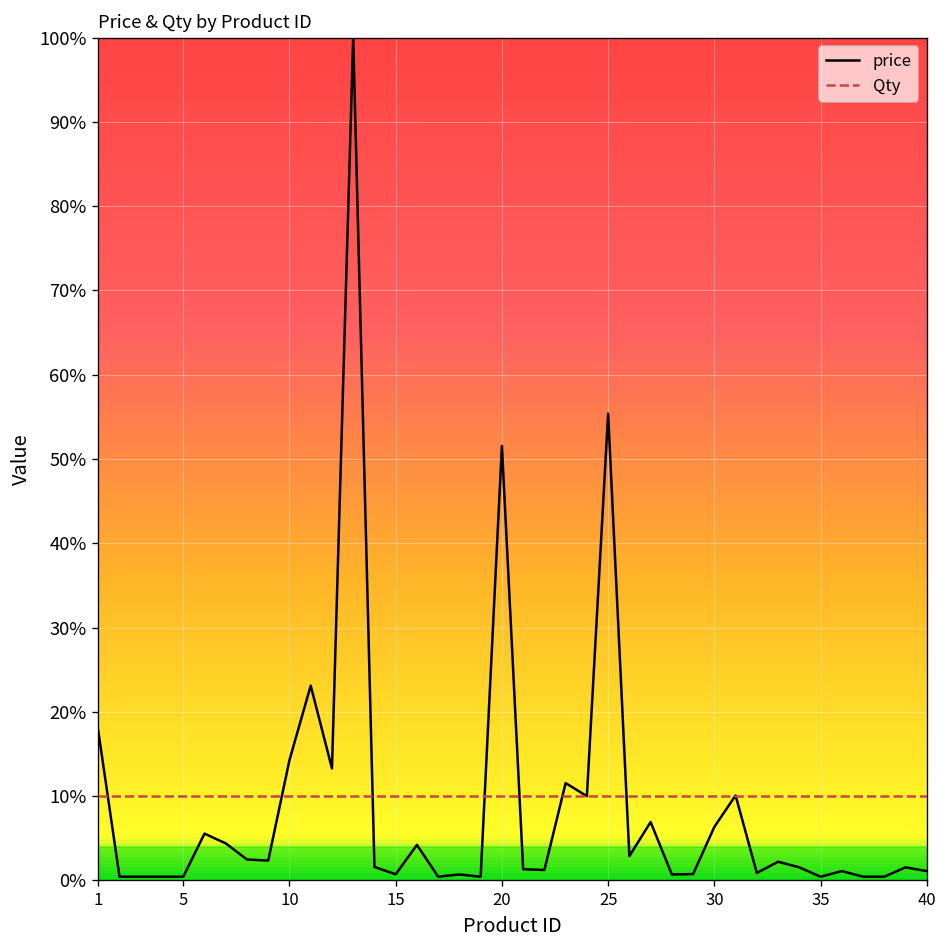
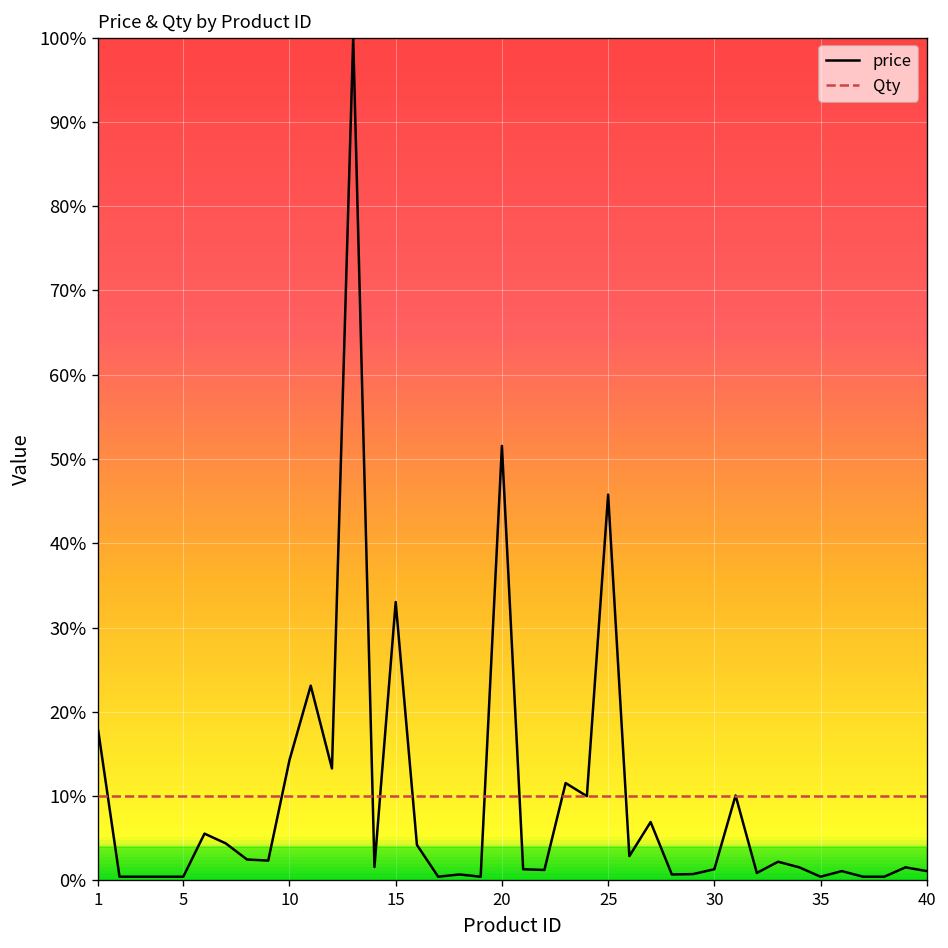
price, 15: 1% -> 33%
price, 25: 55% -> 46%
price, 30: 6% -> 1%
